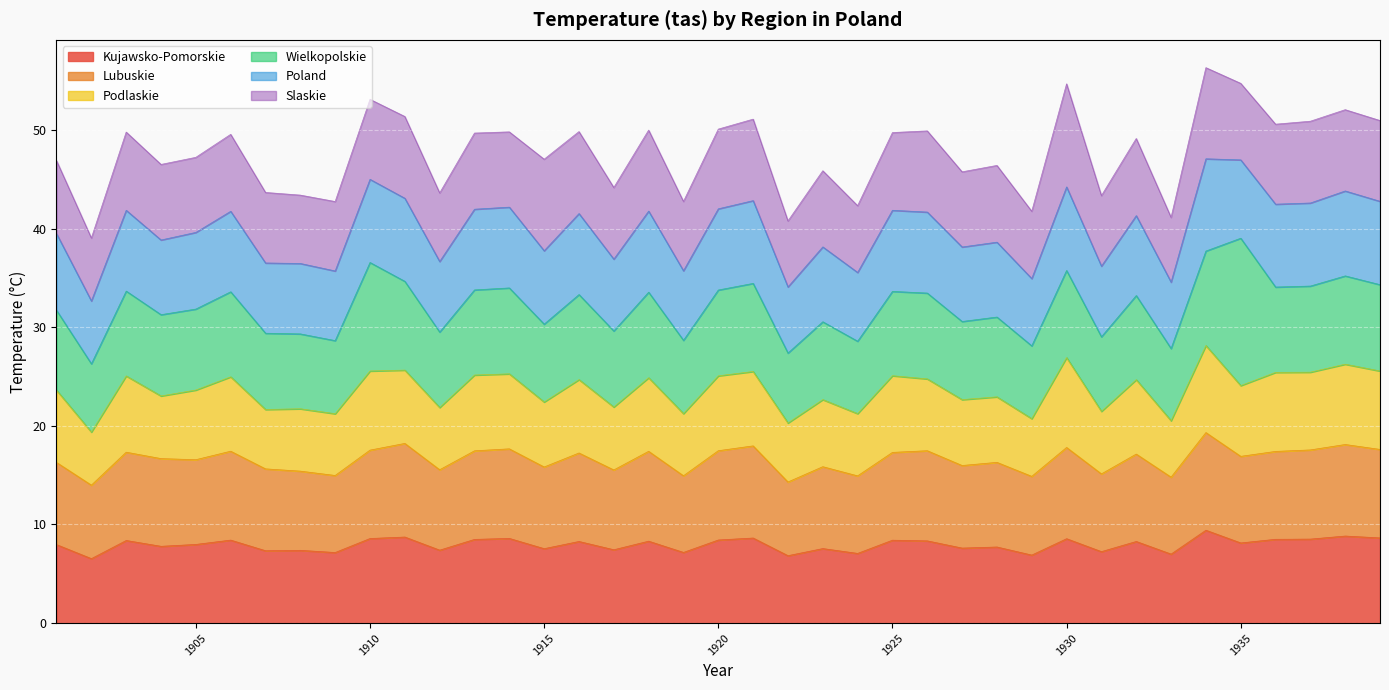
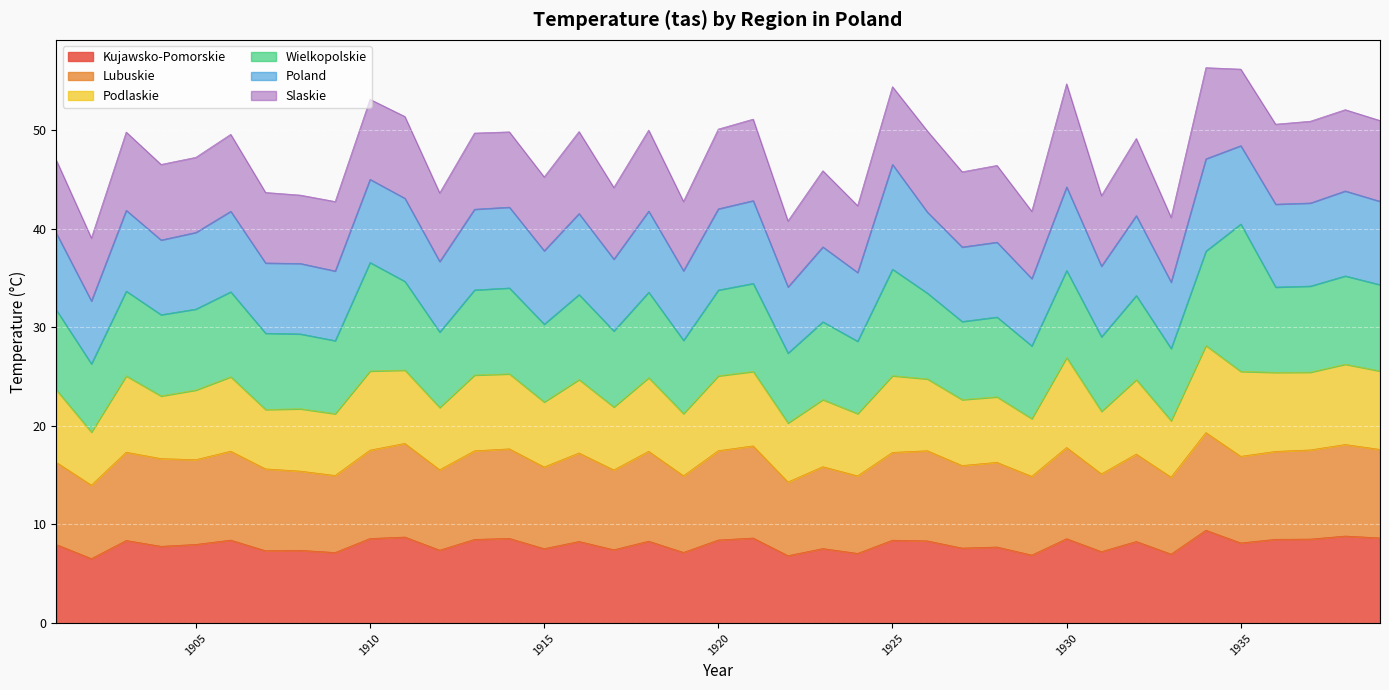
Slaskie, 1915: 9 -> 7
Wielkopolskie, 1925: 9 -> 11
Poland, 1925: 8 -> 11
Podlaskie, 1935: 7 -> 9
